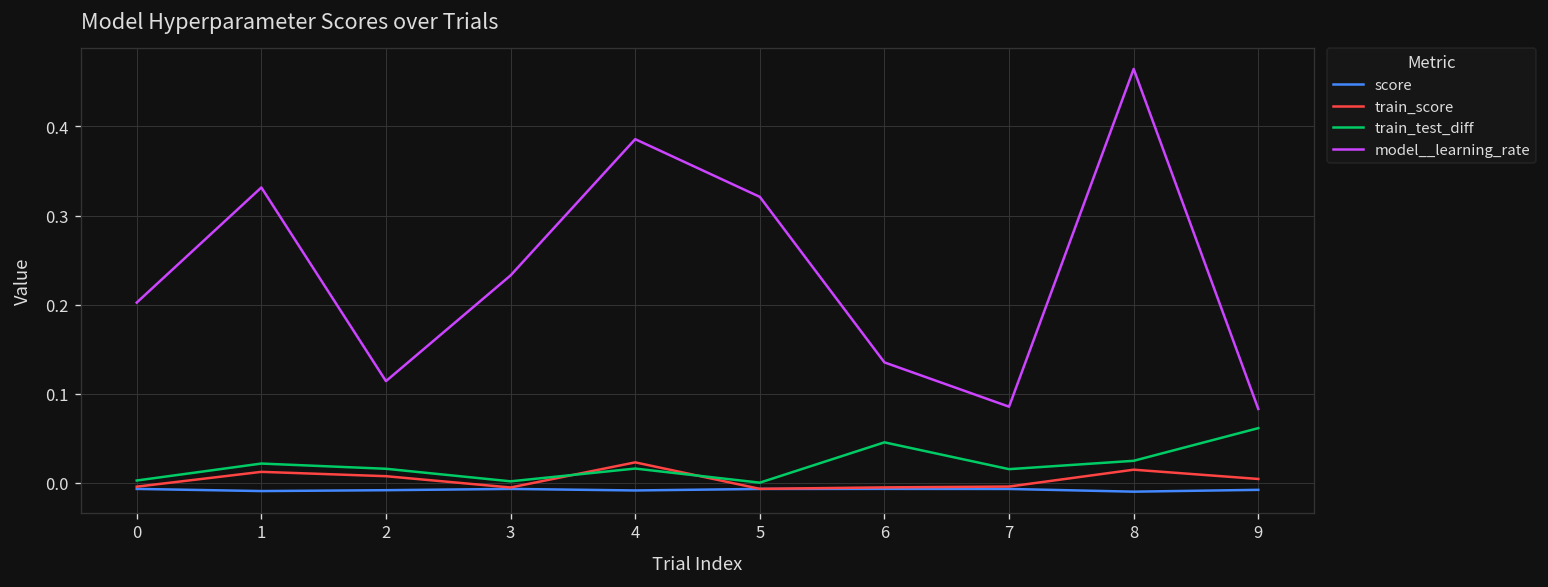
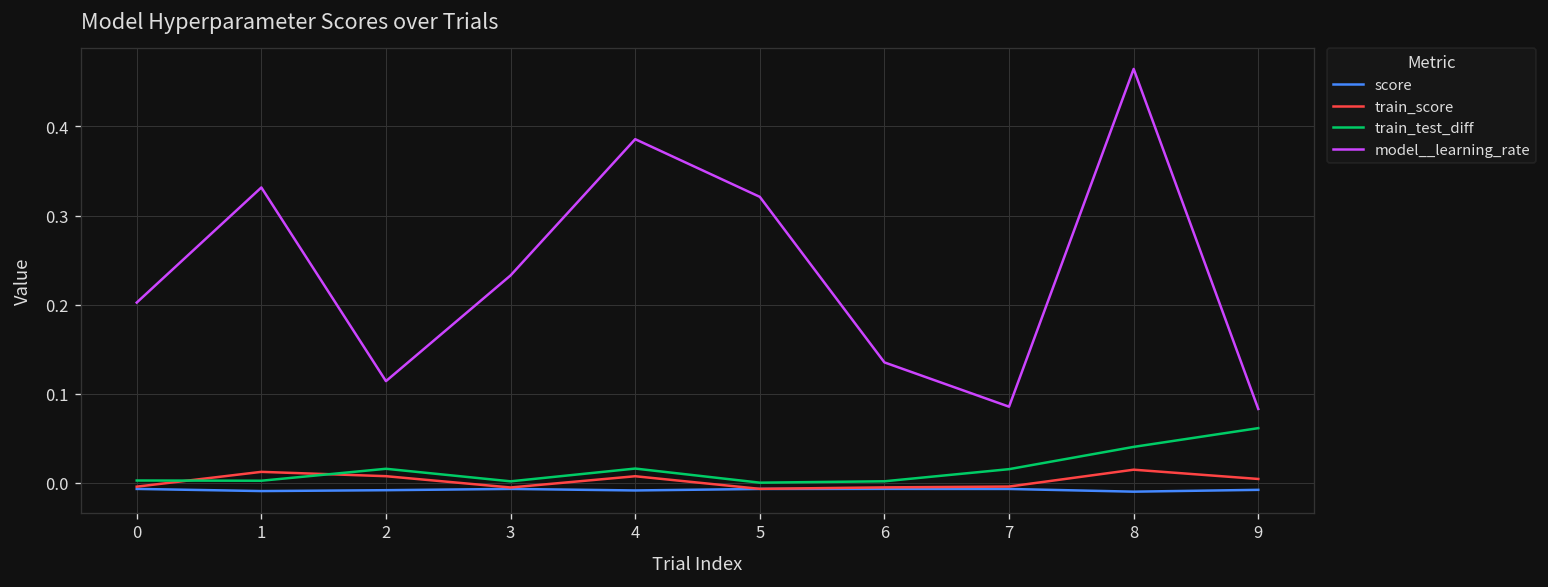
train_test_diff, 1: 0.02 -> 0.00
train_score, 4: 0.02 -> 0.01
train_test_diff, 6: 0.05 -> 0.00
train_test_diff, 8: 0.02 -> 0.04
